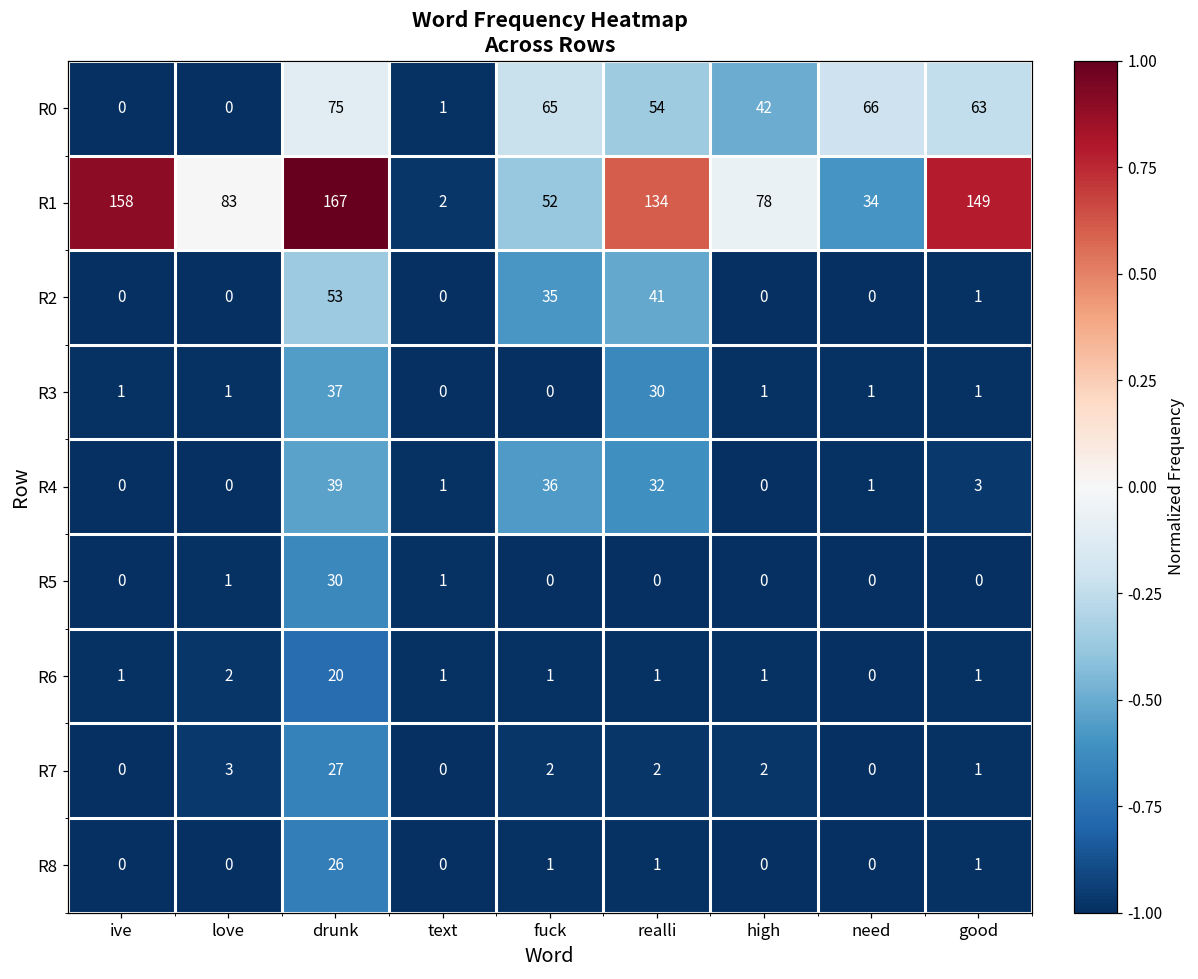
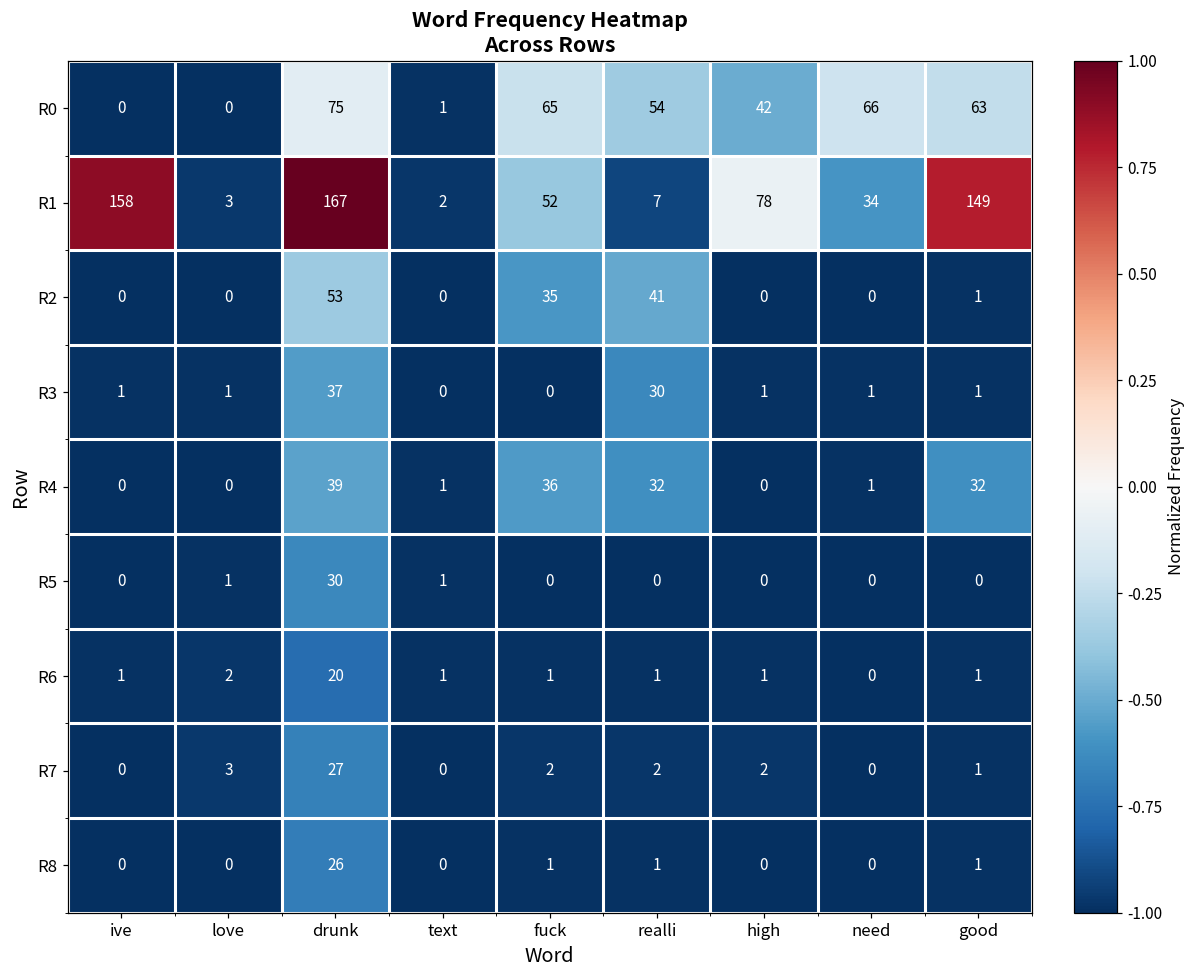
R1, love: 83 -> 3
R1, realli: 134 -> 7
R4, good: 3 -> 32
